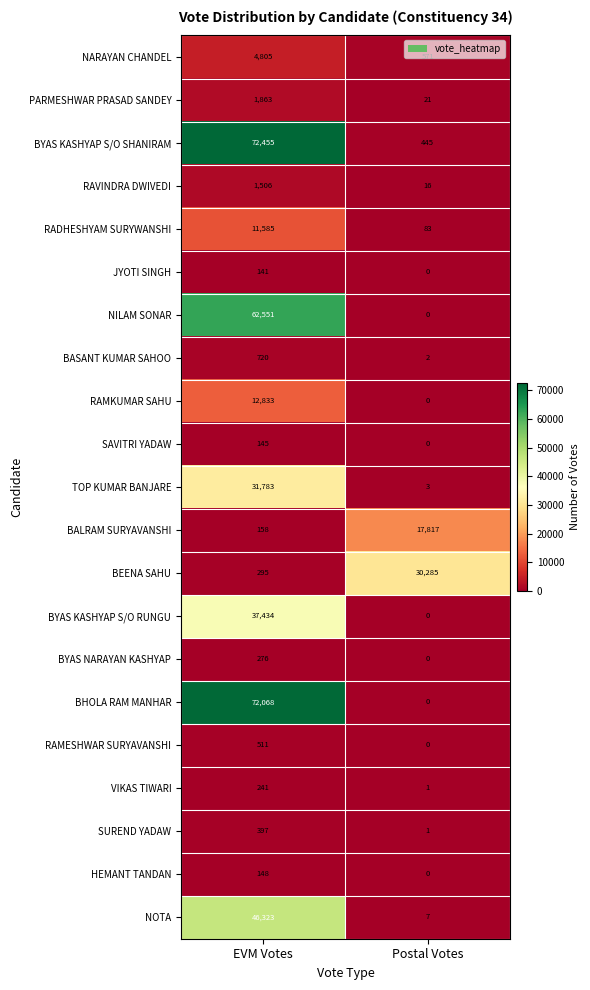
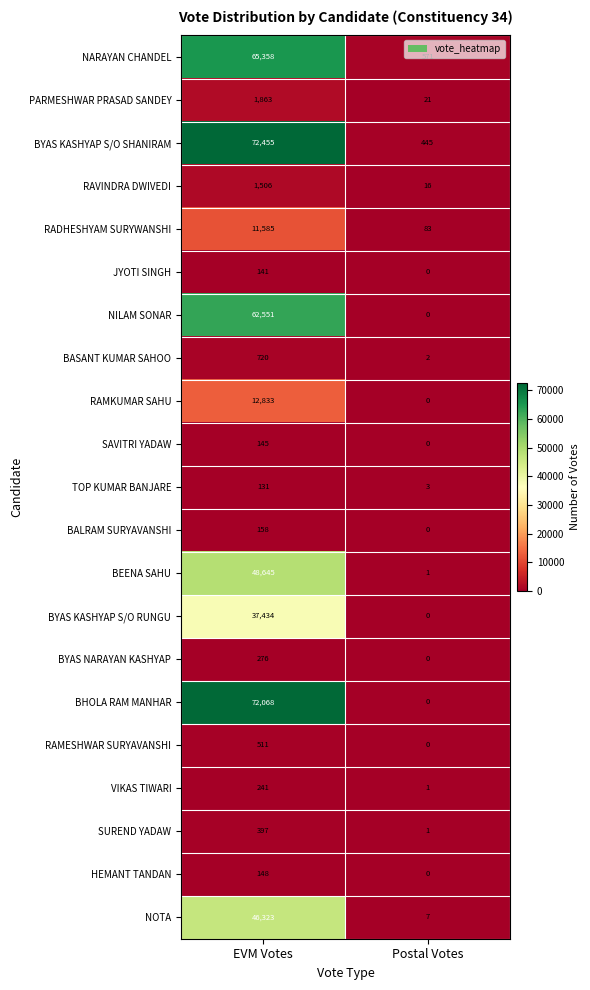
NARAYAN CHANDEL, EVM Votes: 4,805 -> 65,358
TOP KUMAR BANJARE, EVM Votes: 31,783 -> 131
BALRAM SURYAVANSHI, Postal Votes: 17,817 -> 0
BEENA SAHU, EVM Votes: 295 -> 48,645
BEENA SAHU, Postal Votes: 30,285 -> 1
